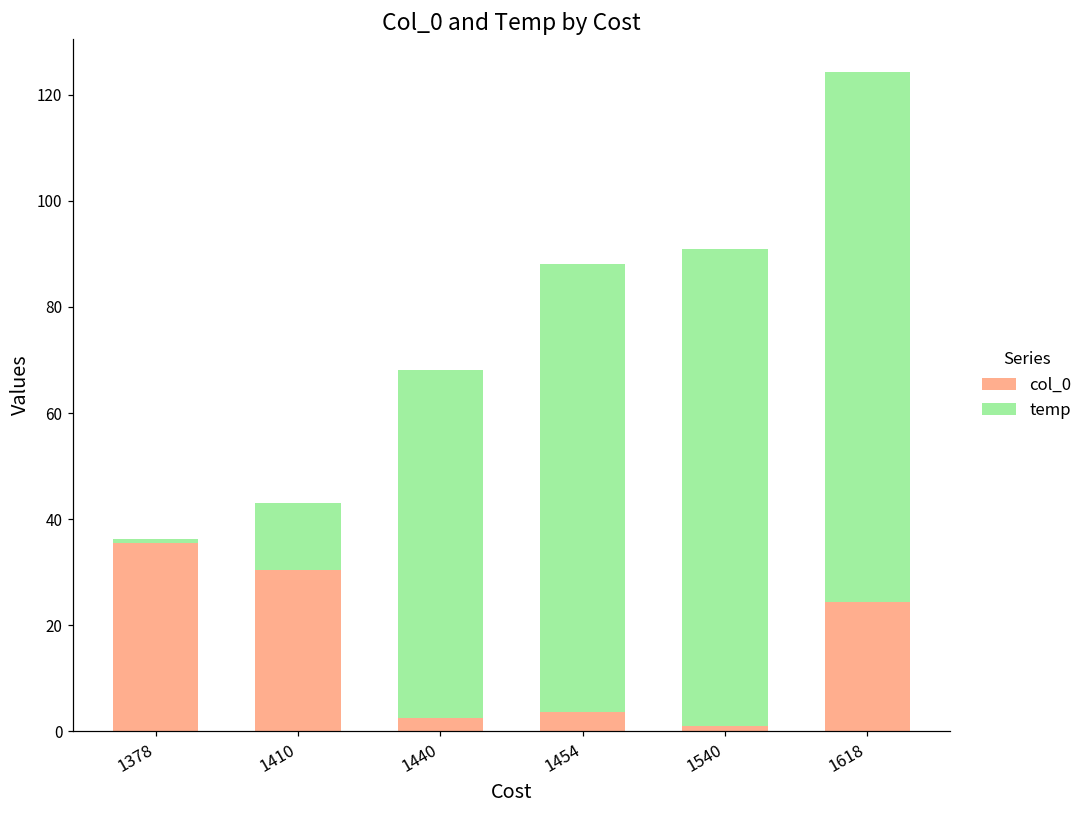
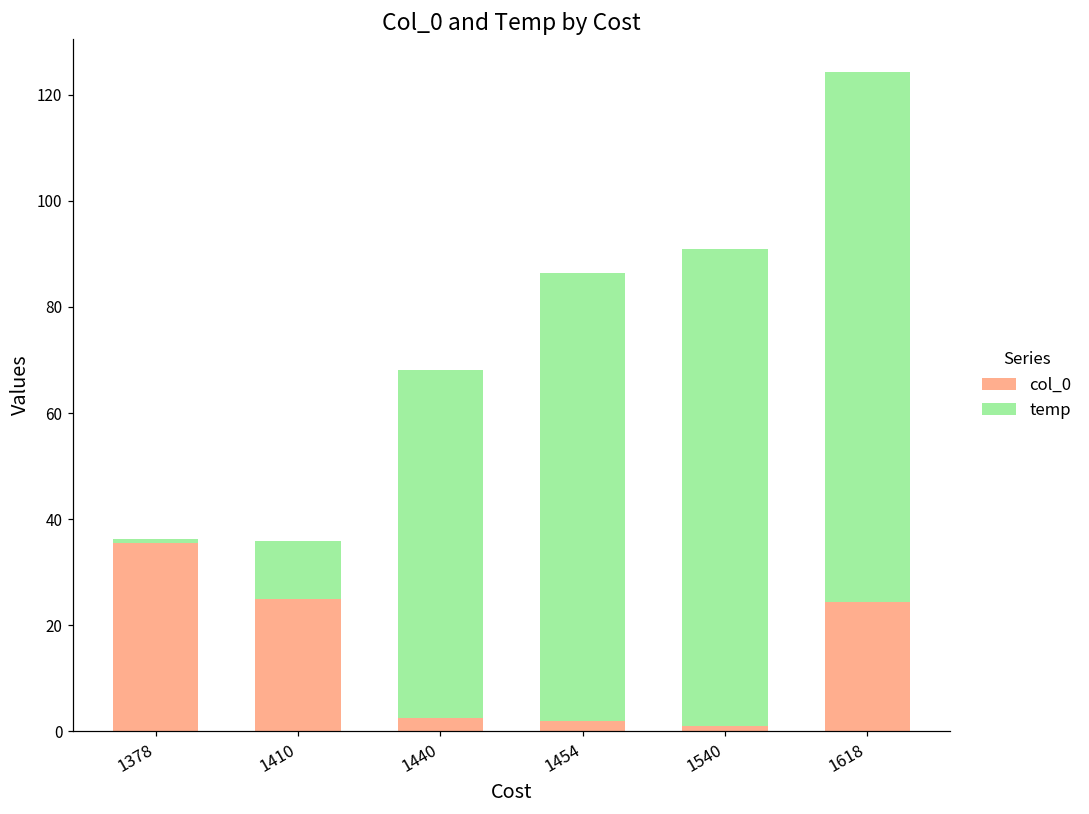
col_0, 1410: 30 -> 25
temp, 1410: 13 -> 11
col_0, 1454: 4 -> 2
